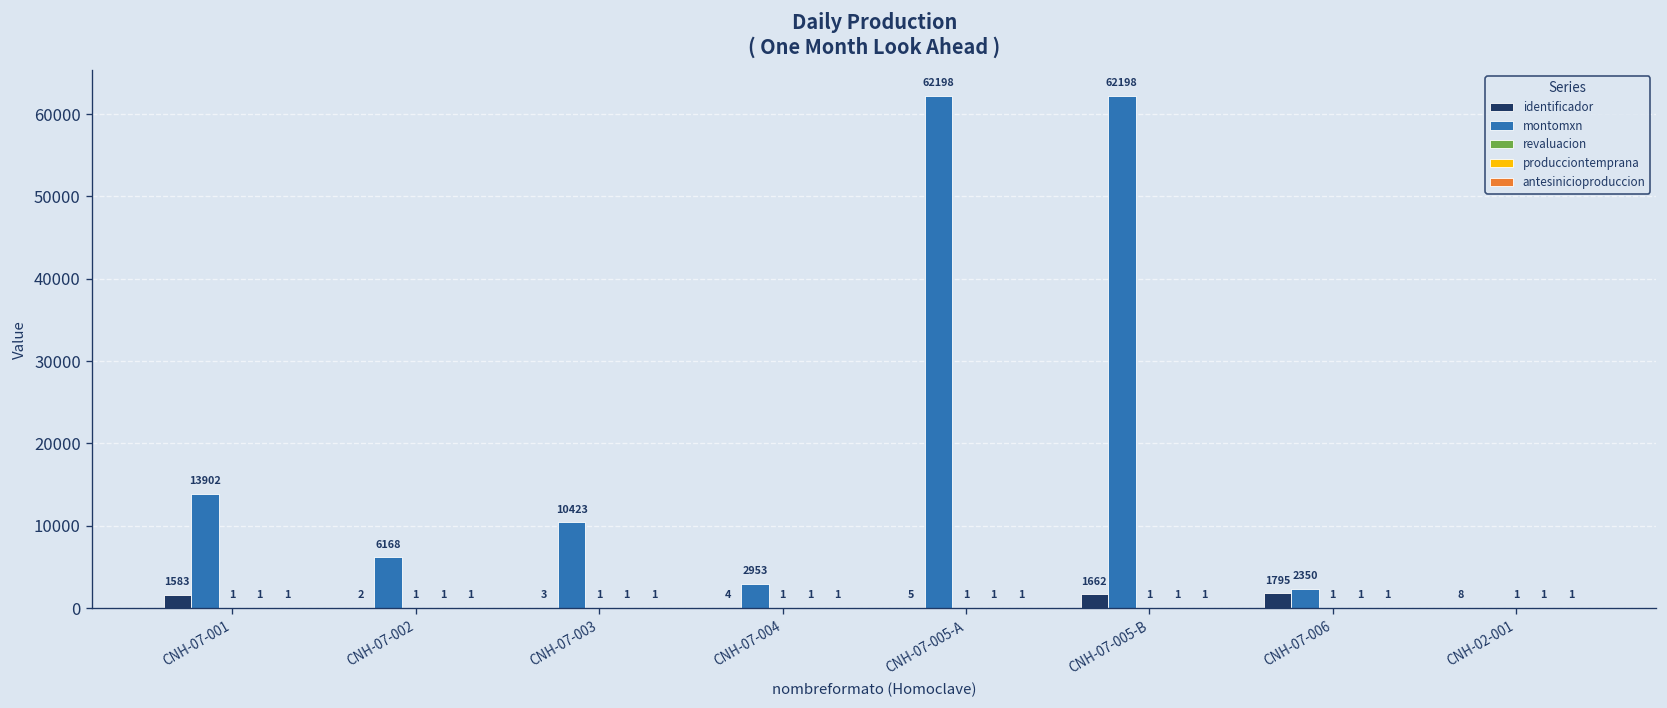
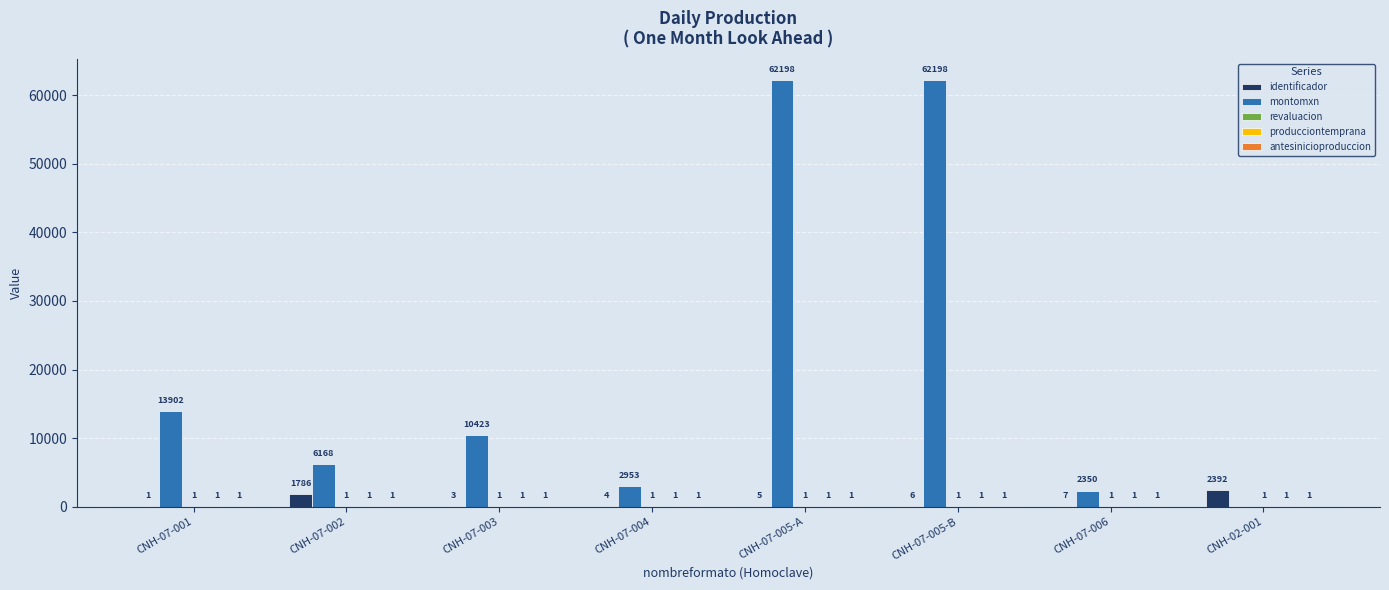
identificador, CNH-07-001: 1583 -> 1
identificador, CNH-07-002: 2 -> 1786
identificador, CNH-07-005-B: 1662 -> 6
identificador, CNH-07-006: 1795 -> 7
identificador, CNH-02-001: 8 -> 2392
